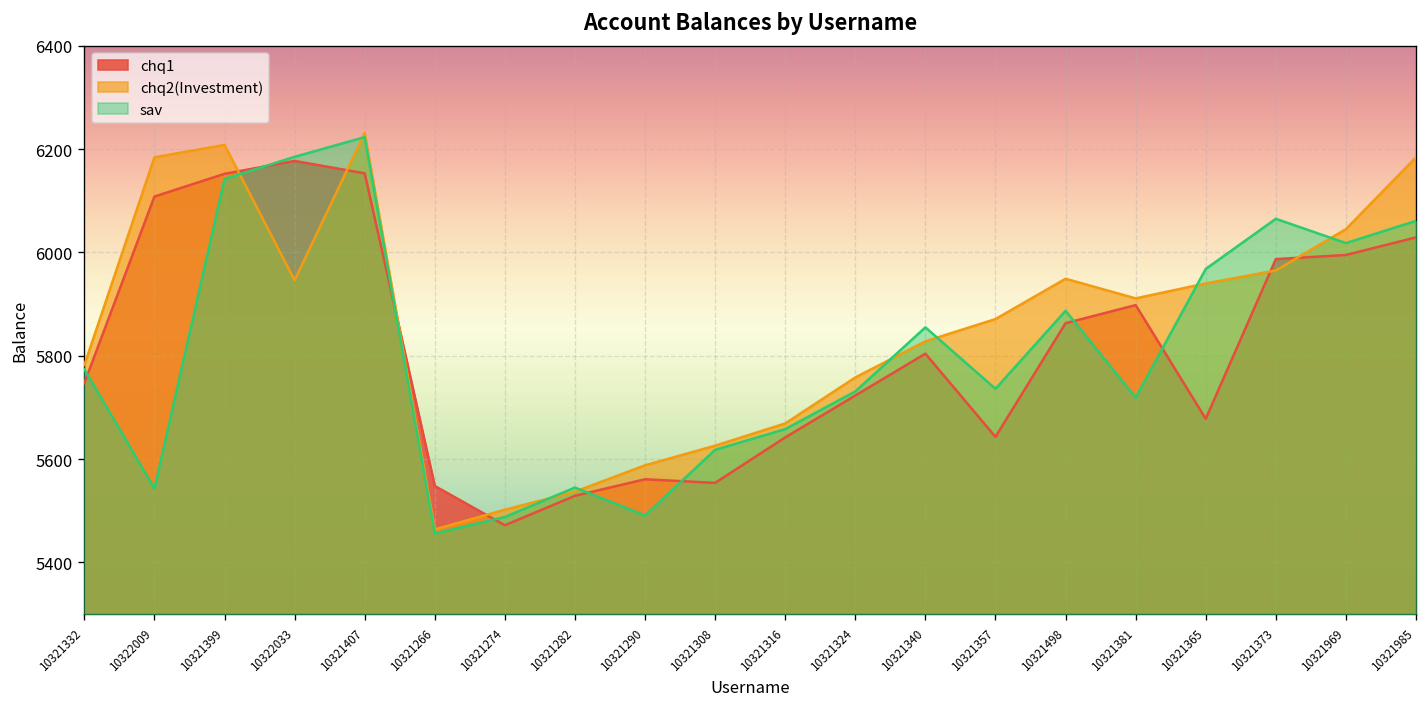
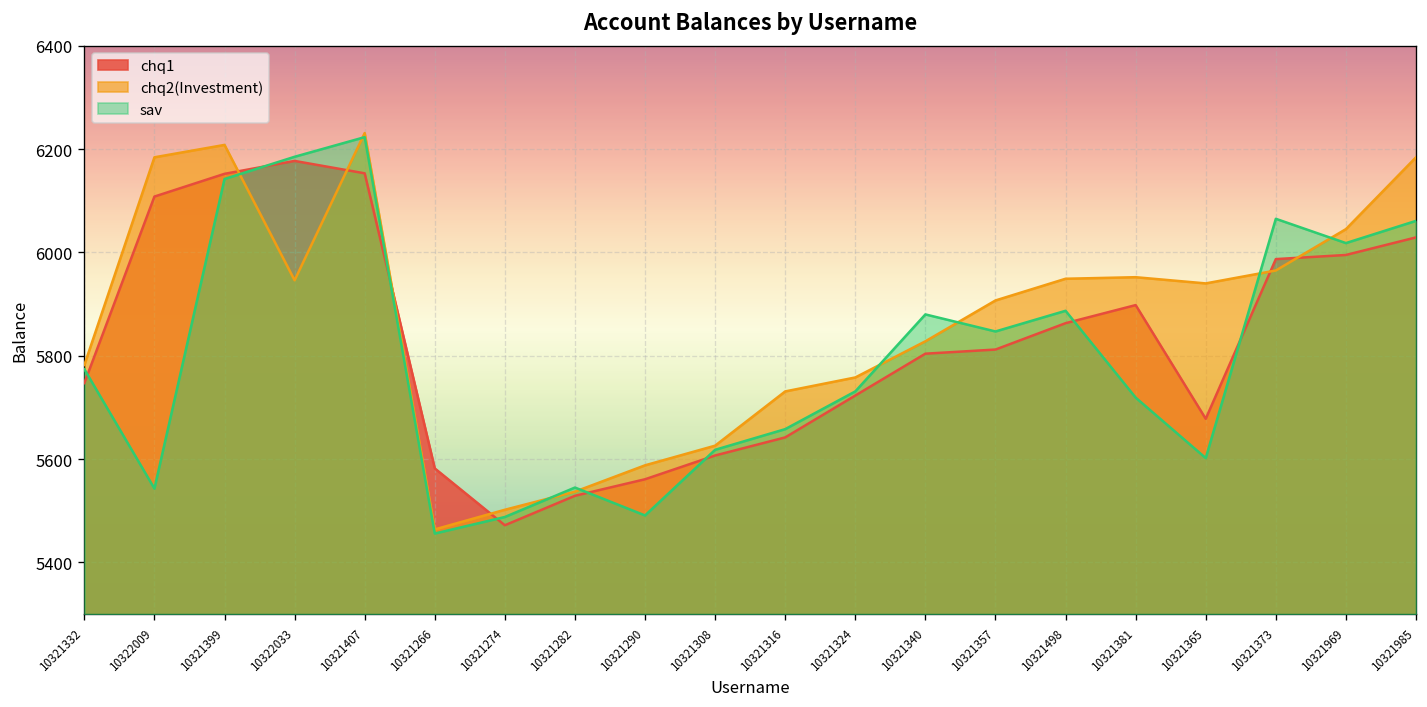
chq1, 10321266: 5550 -> 5580
chq1, 10321308: 5550 -> 5610
chq2(Investment), 10321316: 5670 -> 5730
sav, 10321340: 5860 -> 5880
chq1, 10321357: 5640 -> 5810
chq2(Investment), 10321357: 5870 -> 5910
sav, 10321357: 5740 -> 5850
chq2(Investment), 10321381: 5910 -> 5950
sav, 10321365: 5970 -> 5600
